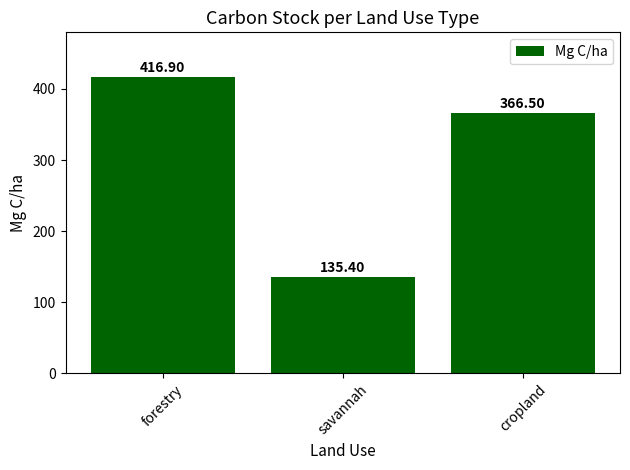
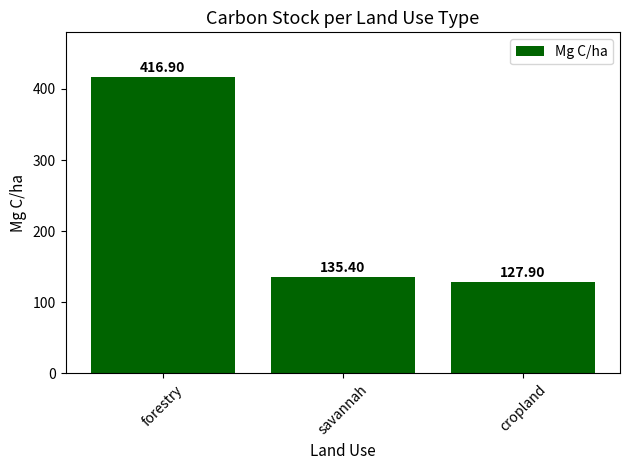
cropland: 366.50 -> 127.90
